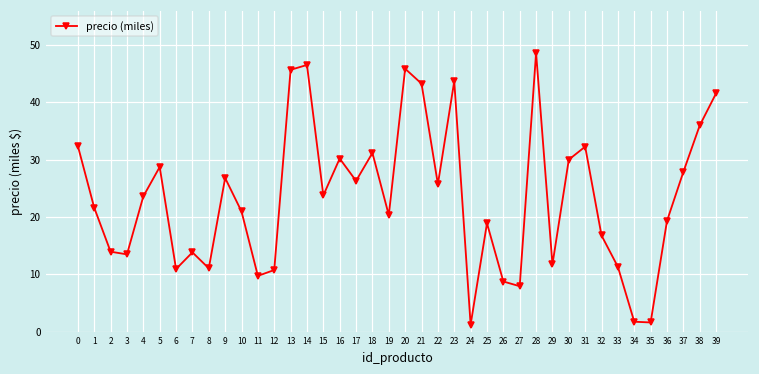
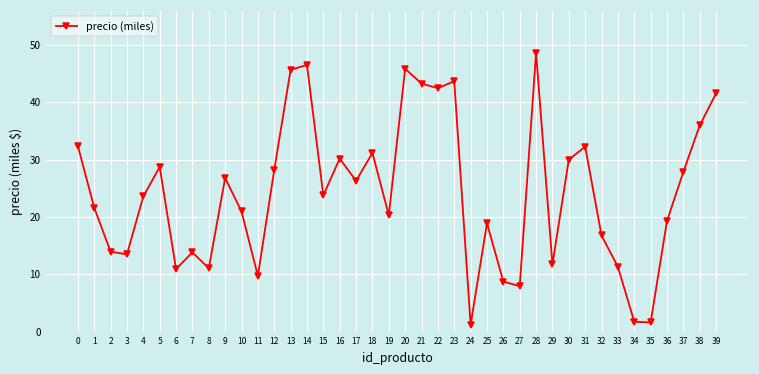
12: 11 -> 28
22: 26 -> 42
